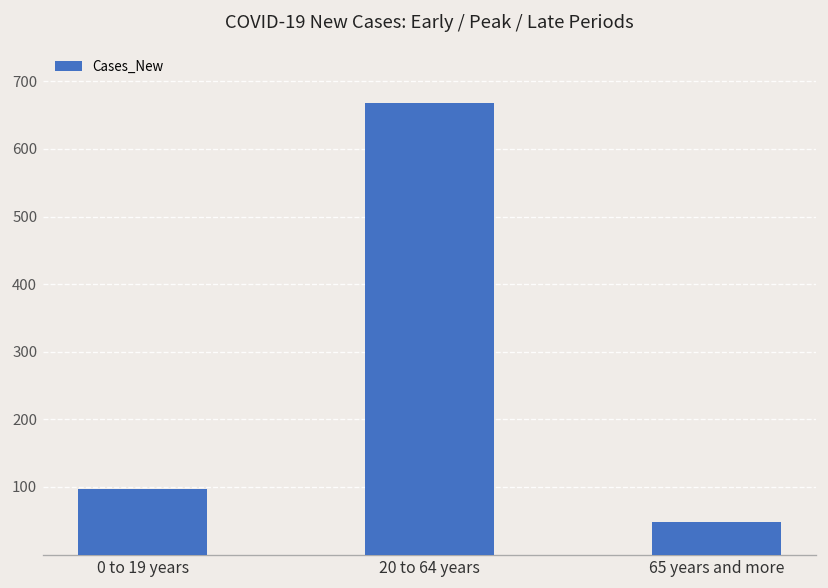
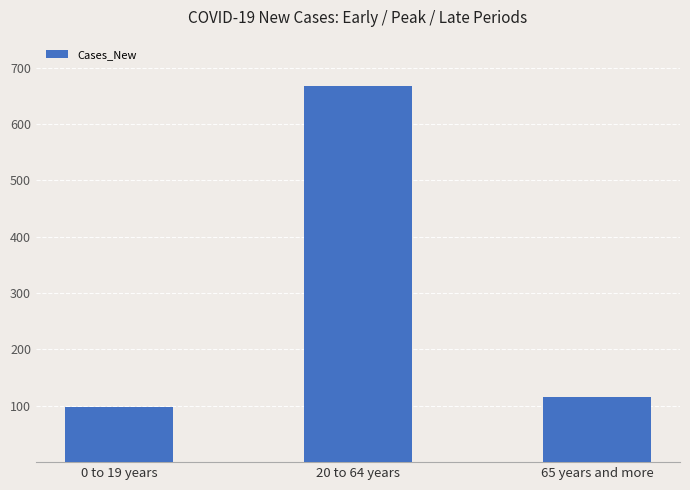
65 years and more: 50 -> 120
